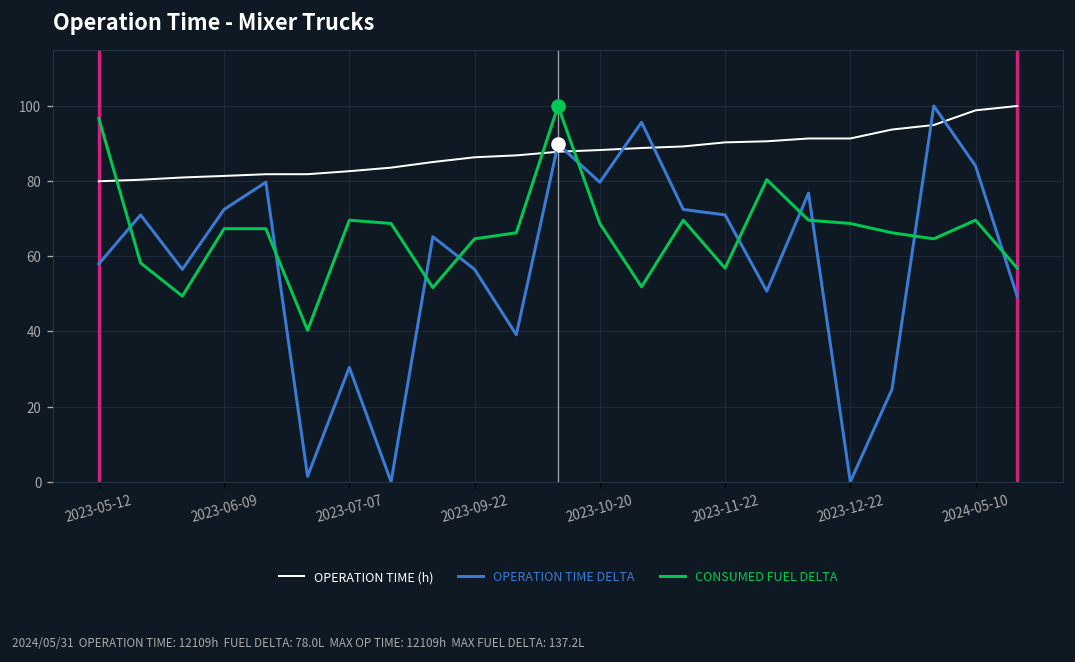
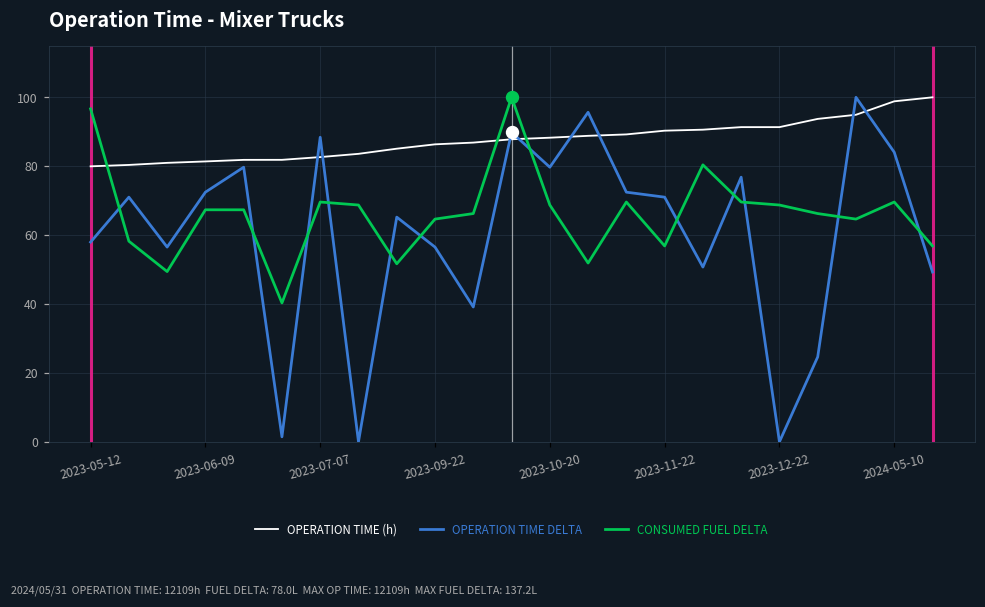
OPERATION TIME DELTA, 2023-07-07: 30 -> 88
